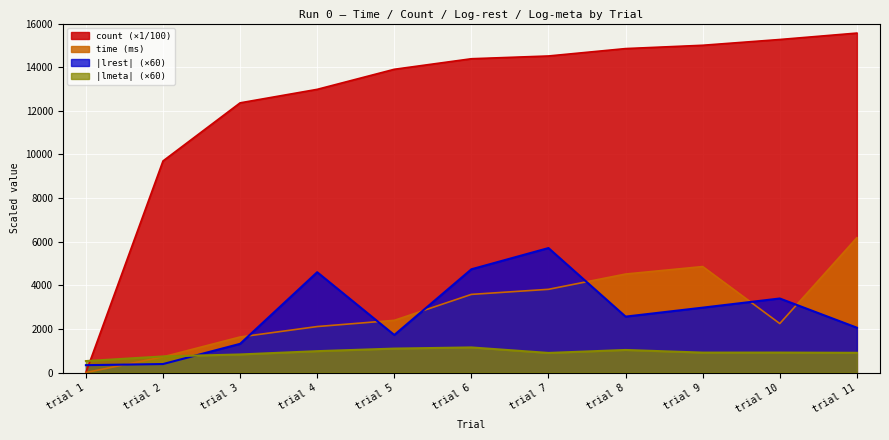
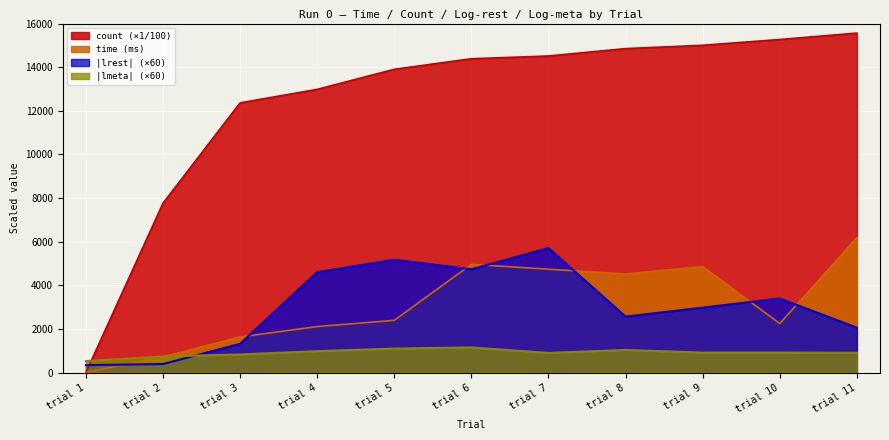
count (×1/100), trial 2: 9700 -> 7800
|lrest| (×60), trial 5: 1700 -> 5200
time (ms), trial 6: 3600 -> 5000
time (ms), trial 7: 3800 -> 4700
